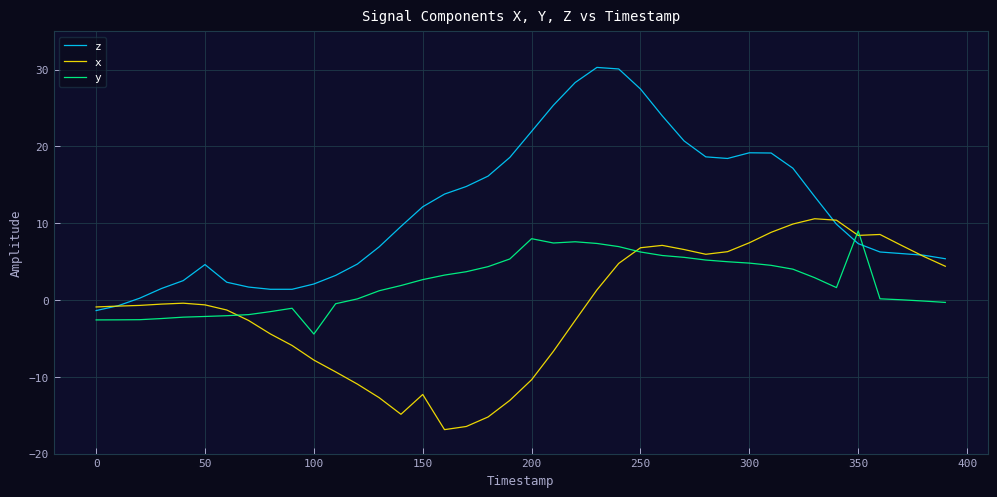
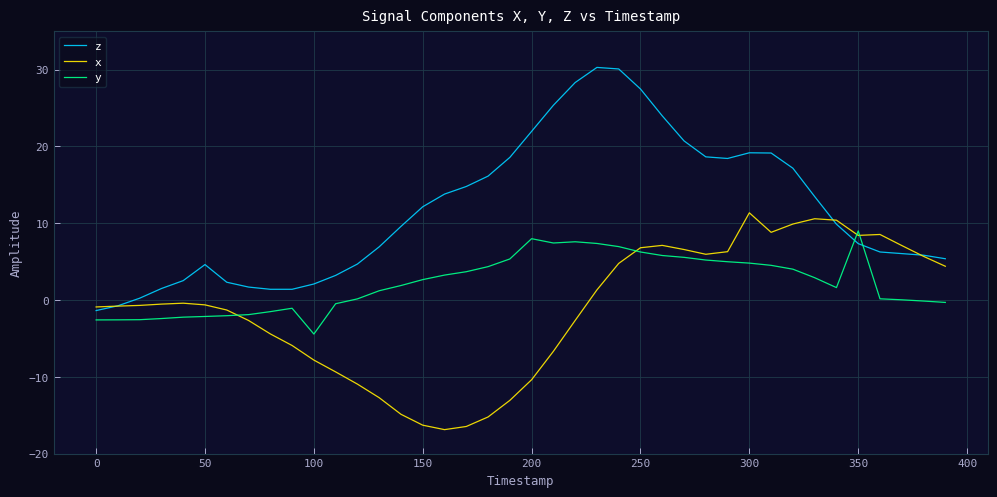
x, 150: -12 -> -16
x, 300: 7 -> 11
